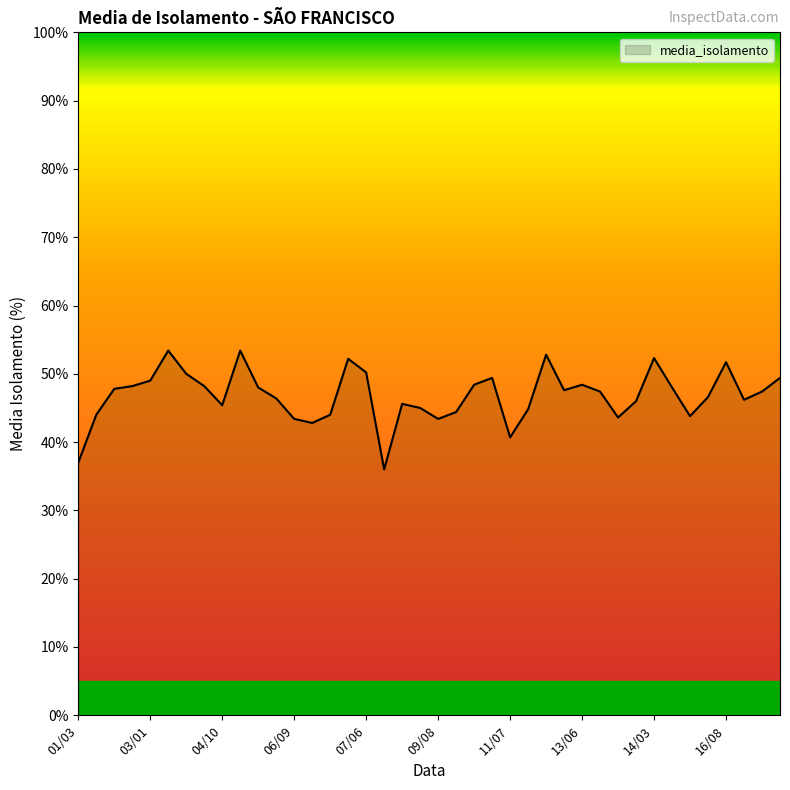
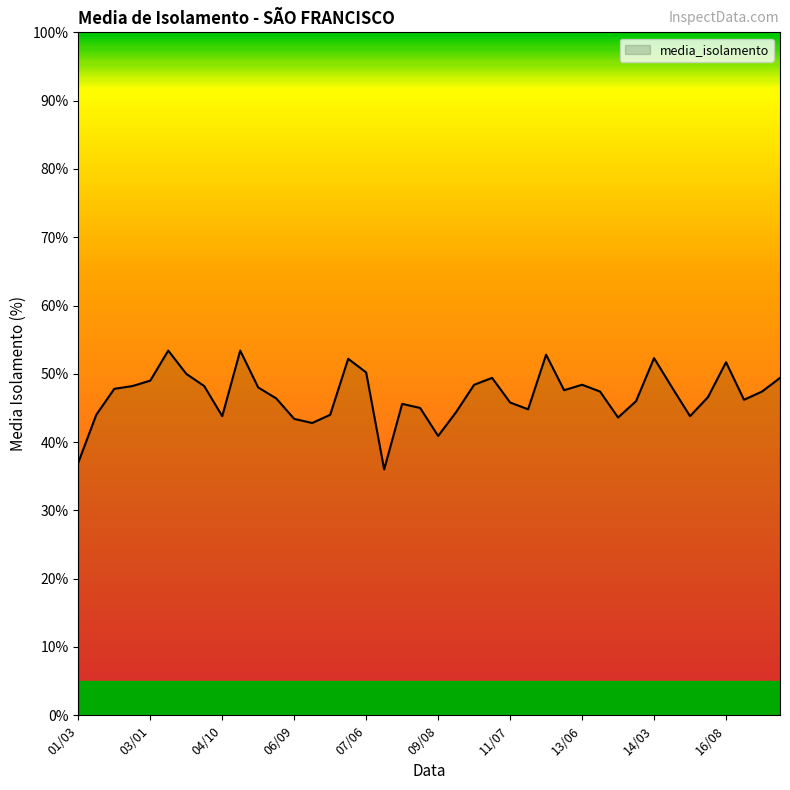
04/10: 45% -> 44%
09/08: 43% -> 41%
11/07: 41% -> 46%
